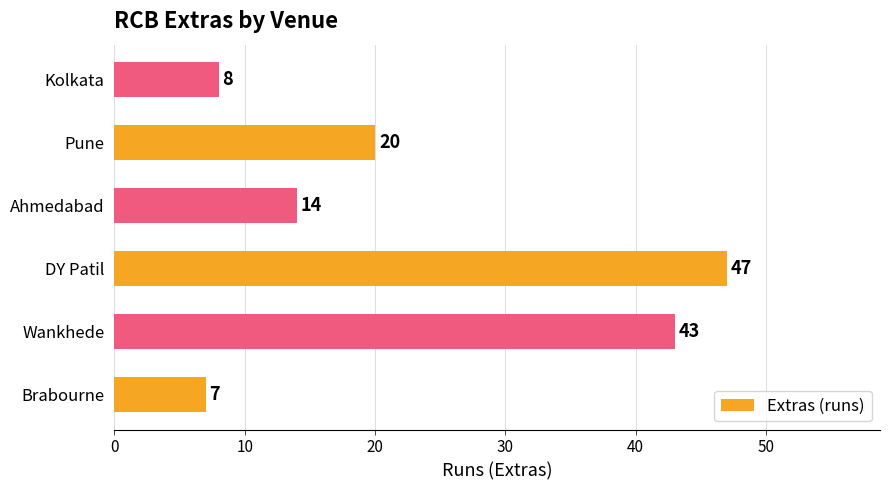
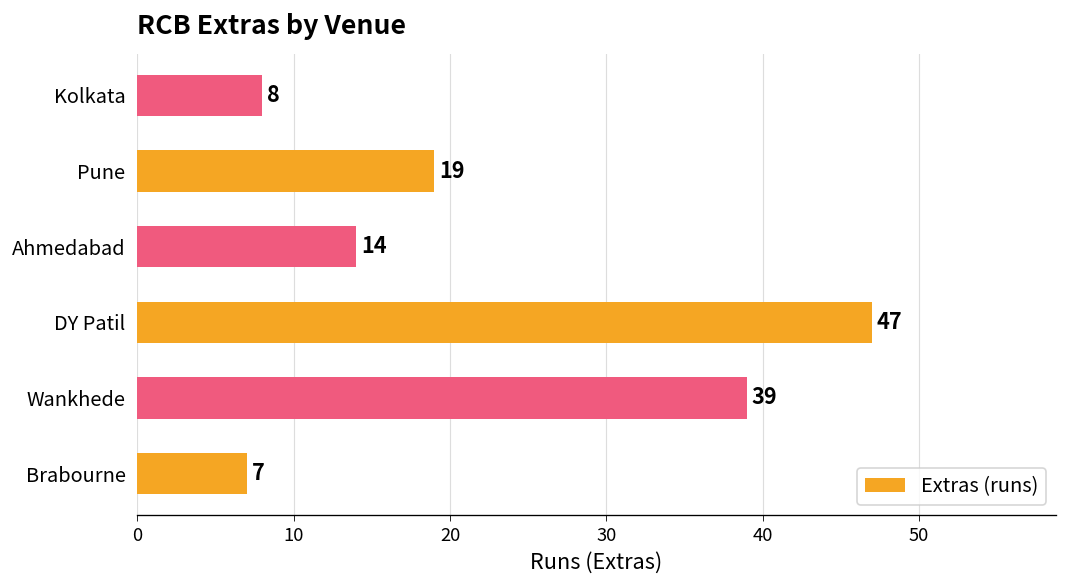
Pune: 20 -> 19
Wankhede: 43 -> 39
